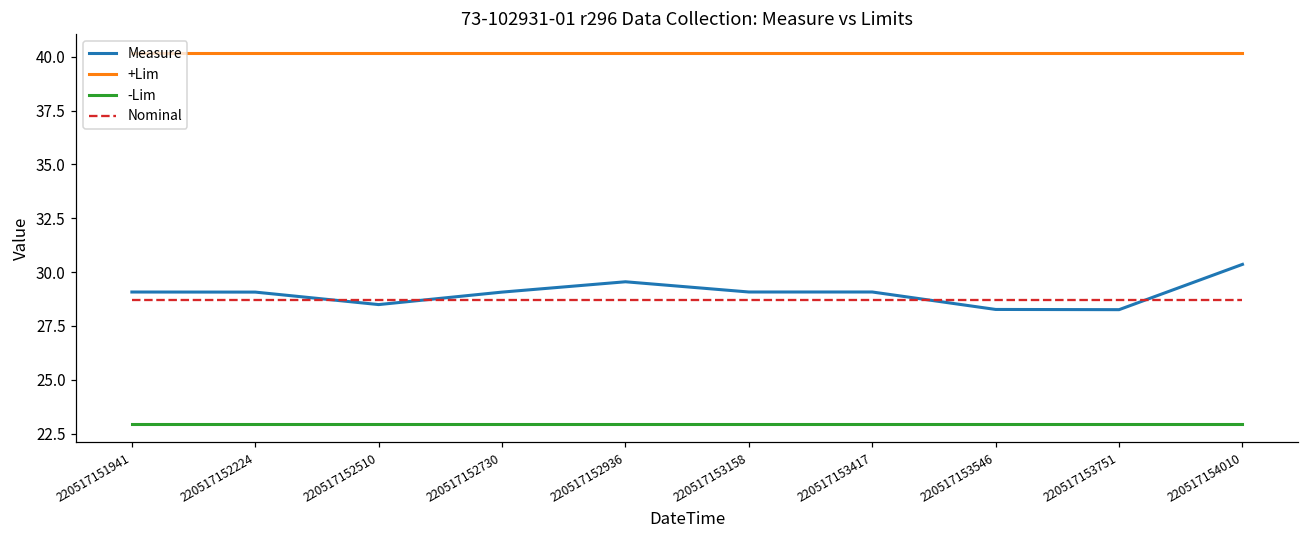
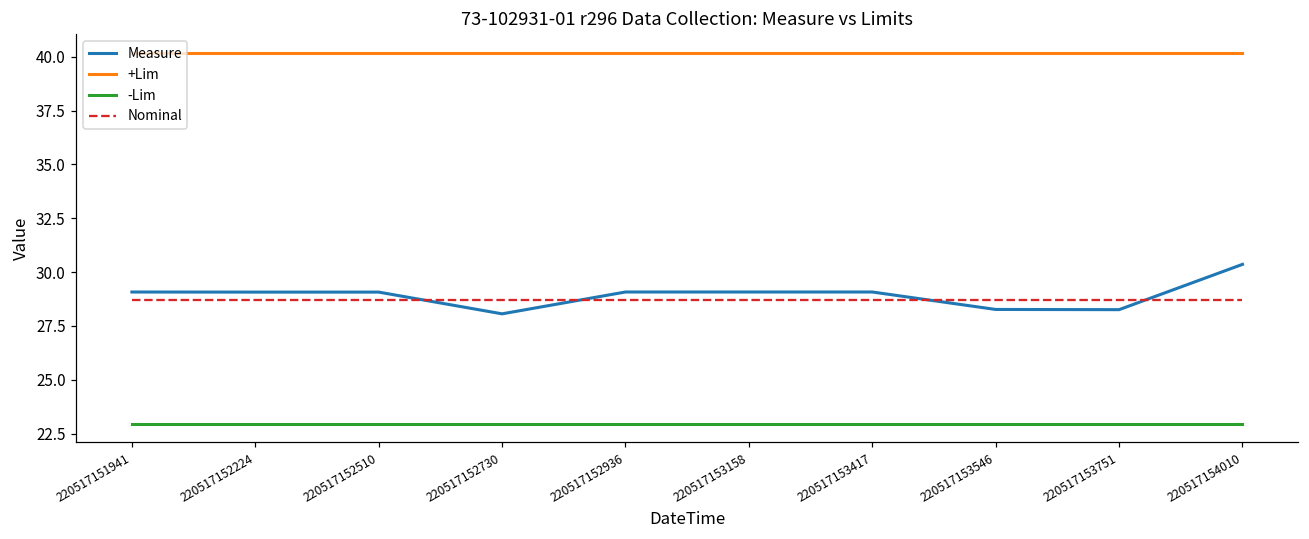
Measure, 220517152510: 28.5 -> 29.1
Measure, 220517152730: 29.1 -> 28.1
Measure, 220517152936: 29.6 -> 29.1
